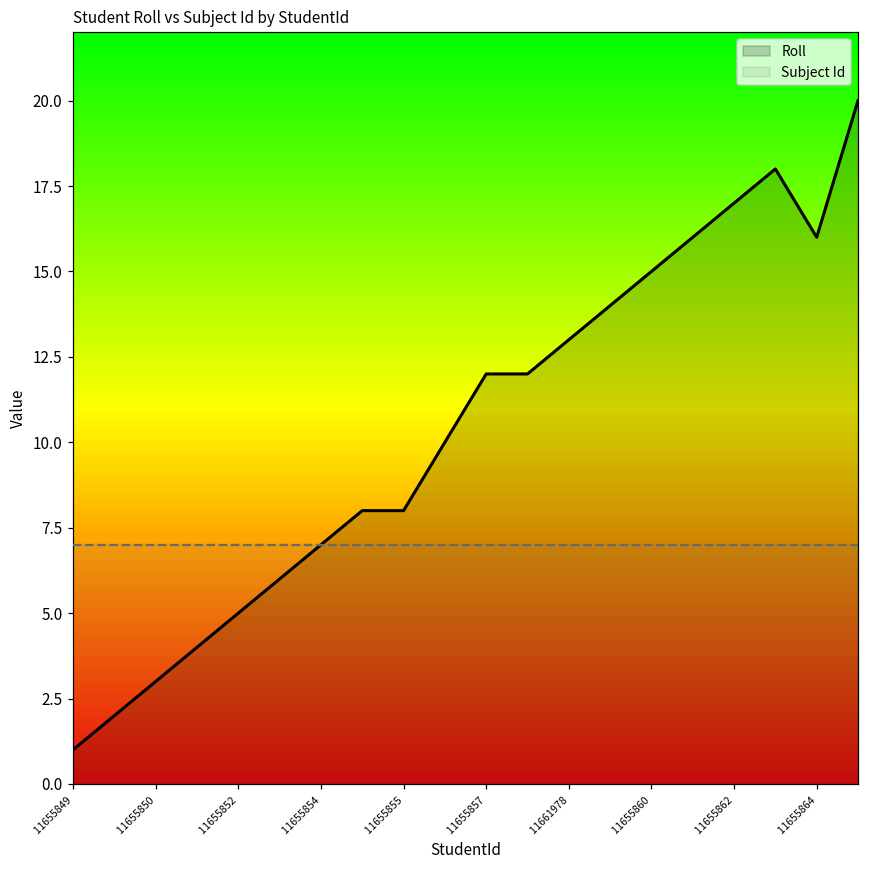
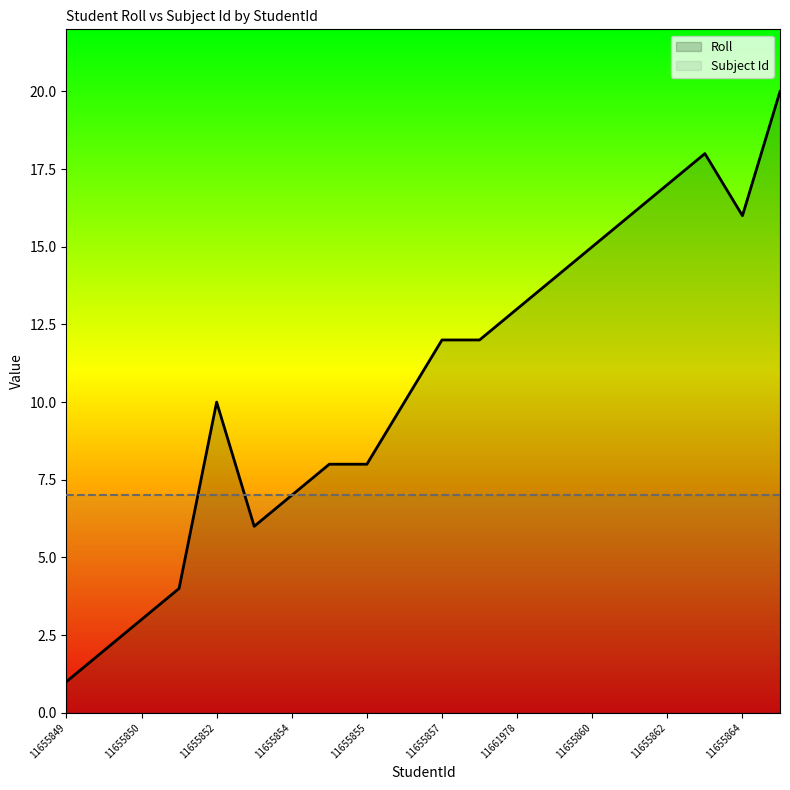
Roll, 11655852: 5 -> 10
